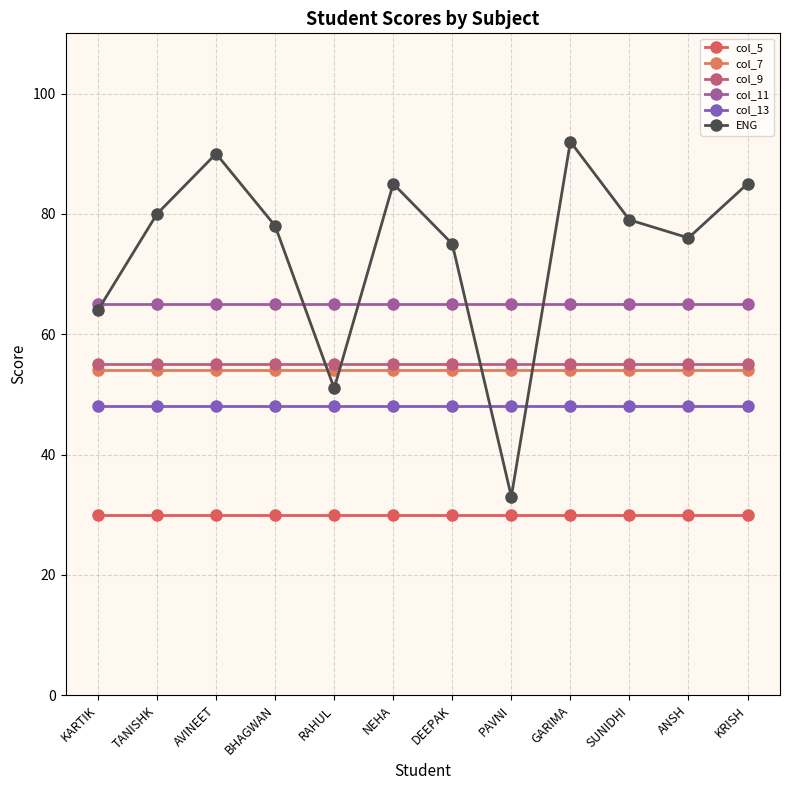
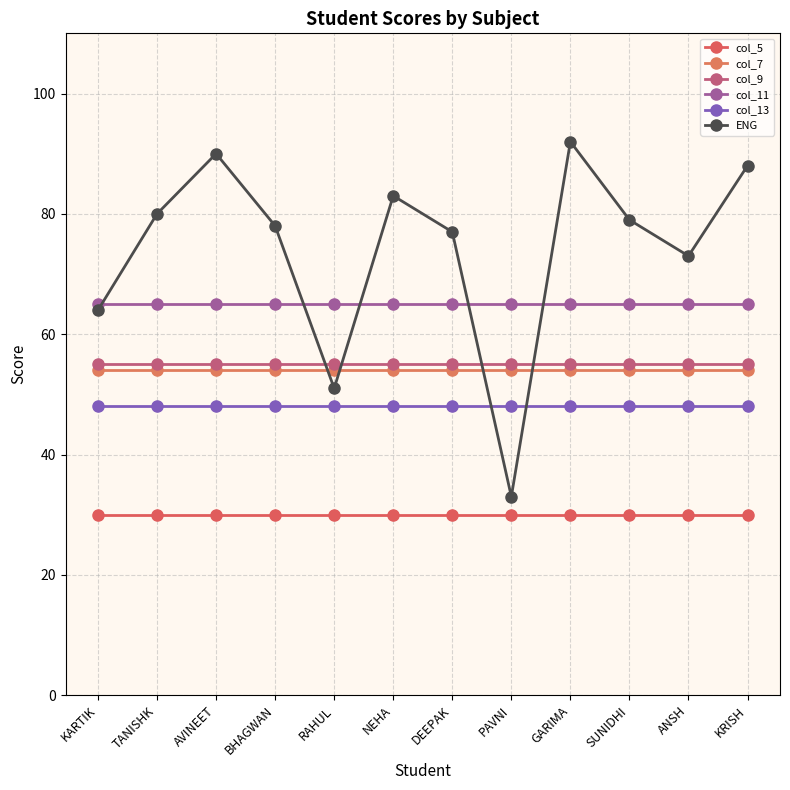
ENG, NEHA: 85 -> 83
ENG, DEEPAK: 75 -> 77
ENG, ANSH: 76 -> 73
ENG, KRISH: 85 -> 88
